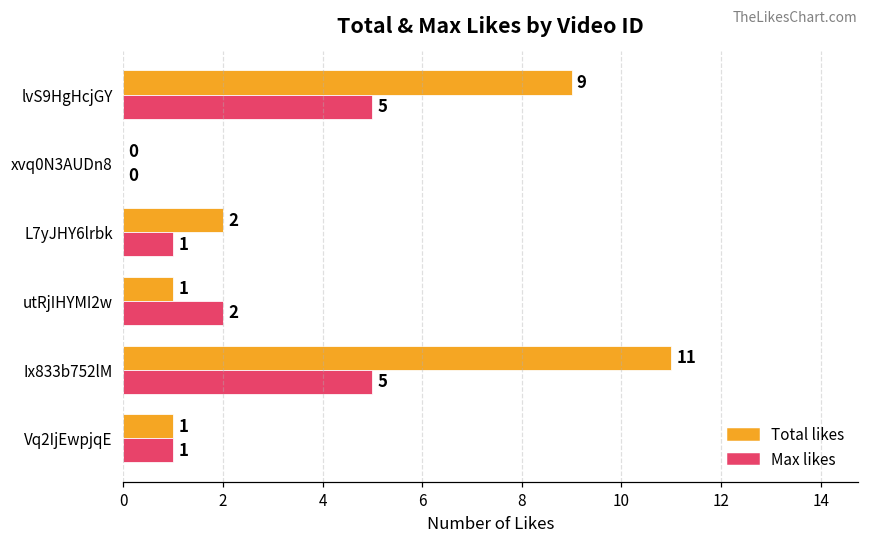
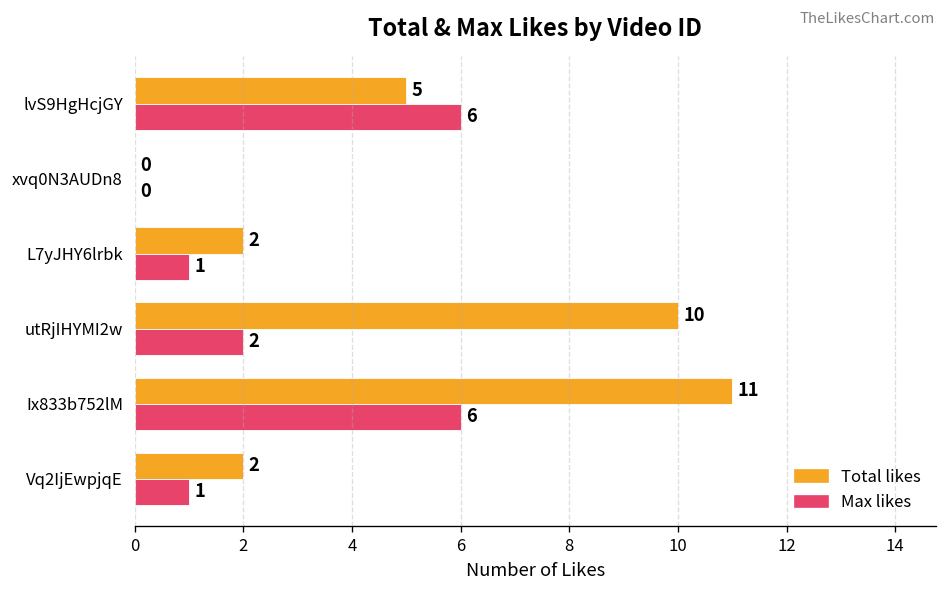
Total likes, lvS9HgHcjGY: 9 -> 5
Max likes, lvS9HgHcjGY: 5 -> 6
Total likes, utRjIHYMI2w: 1 -> 10
Max likes, Ix833b752lM: 5 -> 6
Total likes, Vq2IjEwpjqE: 1 -> 2
